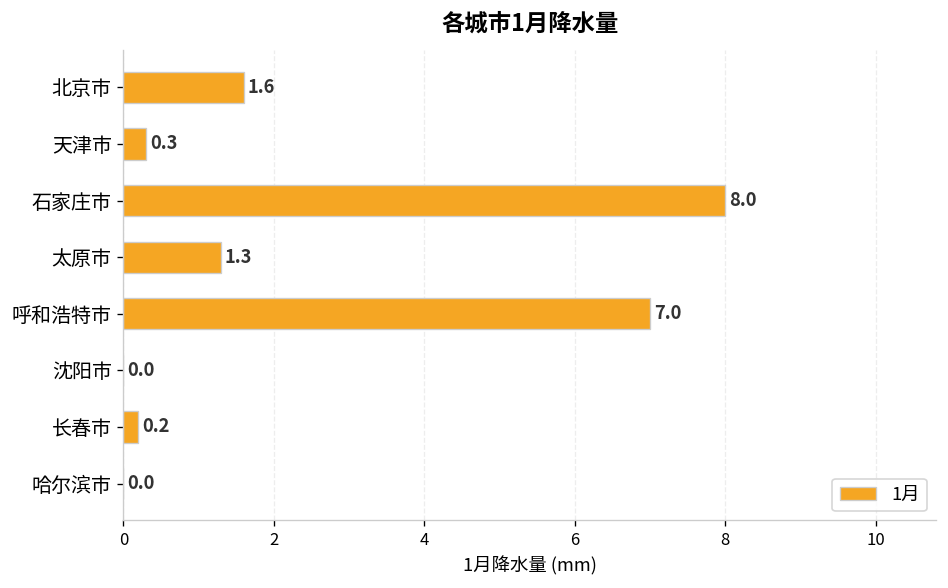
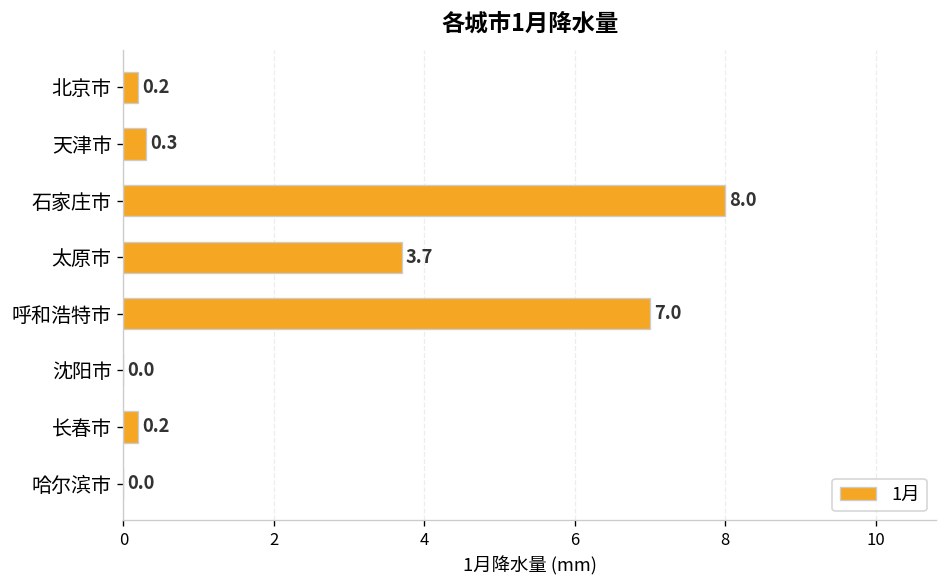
北京市: 1.6 -> 0.2
太原市: 1.3 -> 3.7
